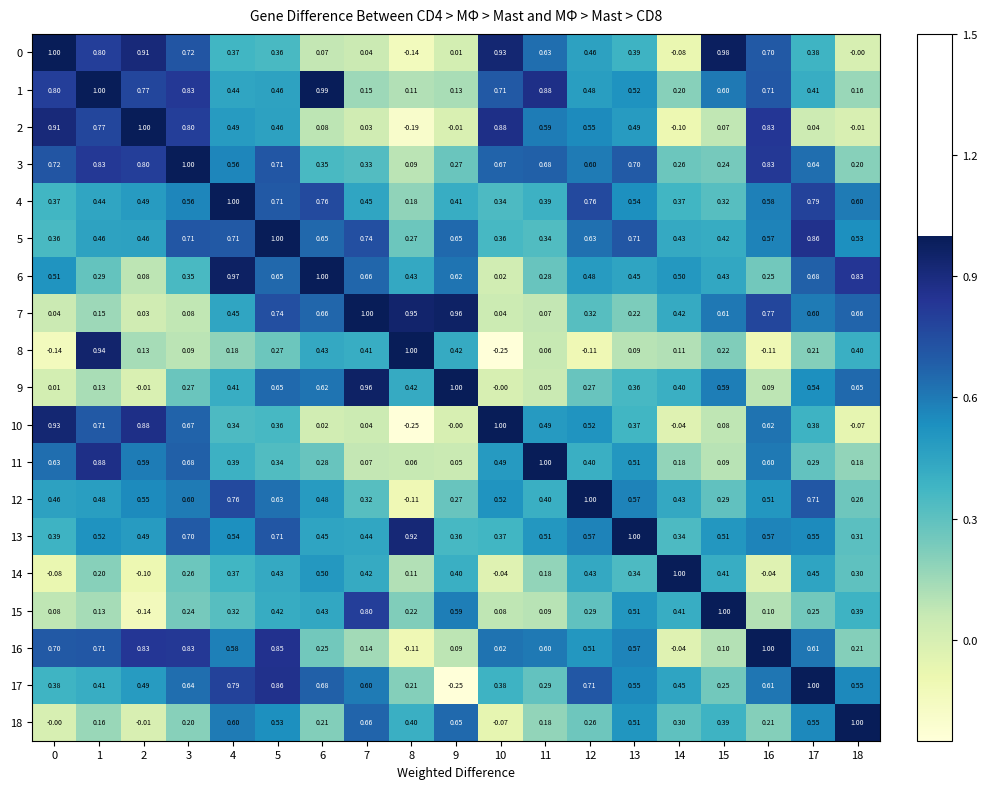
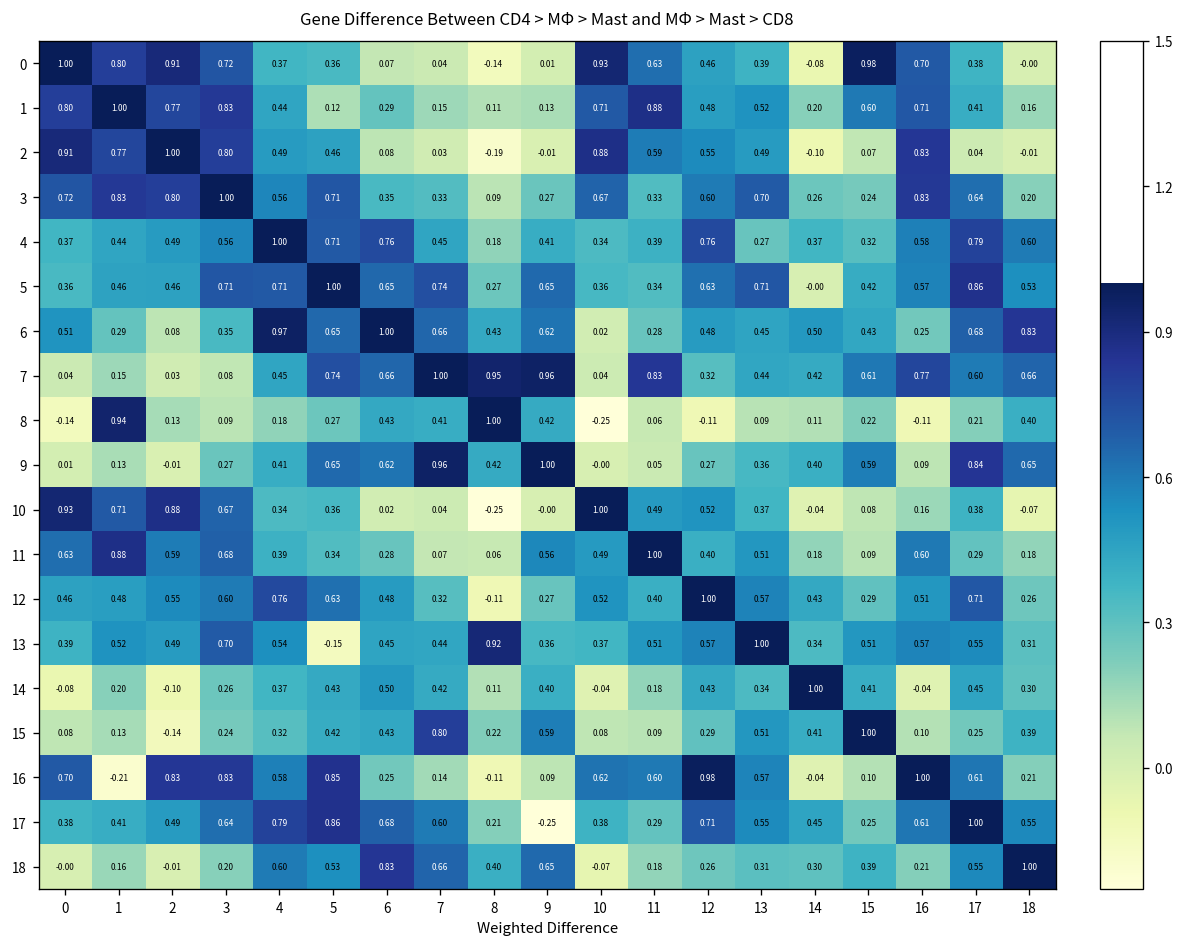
1, 5: 0.46 -> 0.12
1, 6: 0.99 -> 0.29
3, 11: 0.68 -> 0.33
4, 13: 0.54 -> 0.27
5, 14: 0.43 -> -0.00
7, 11: 0.07 -> 0.83
7, 13: 0.22 -> 0.44
9, 17: 0.54 -> 0.84
10, 16: 0.62 -> 0.16
11, 9: 0.05 -> 0.56
13, 5: 0.71 -> -0.15
16, 1: 0.71 -> -0.21
16, 12: 0.51 -> 0.98
18, 6: 0.21 -> 0.83
18, 13: 0.51 -> 0.31
